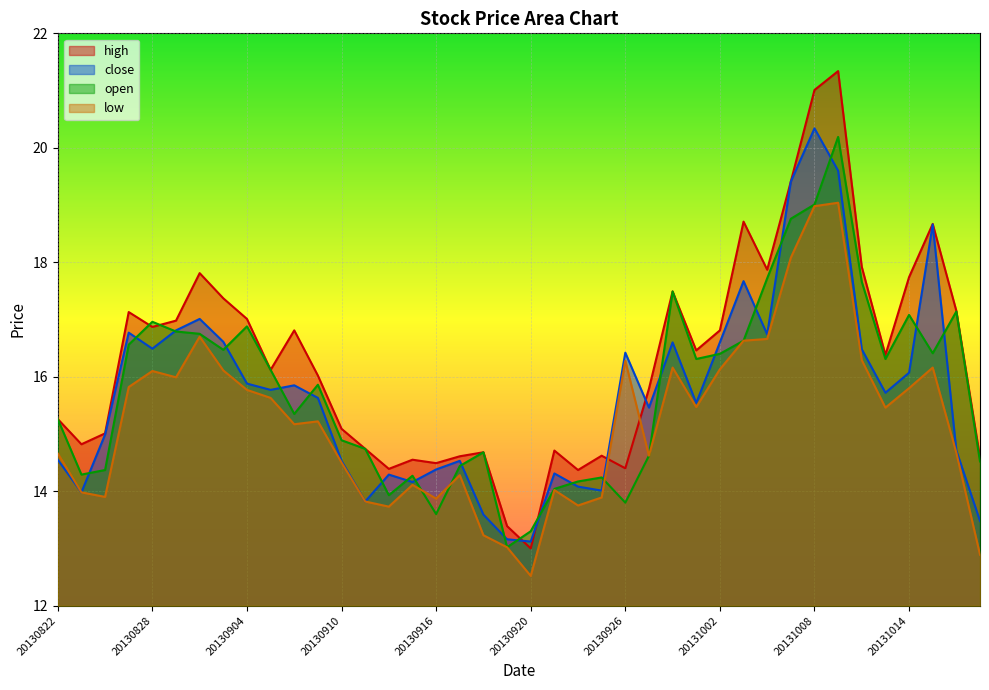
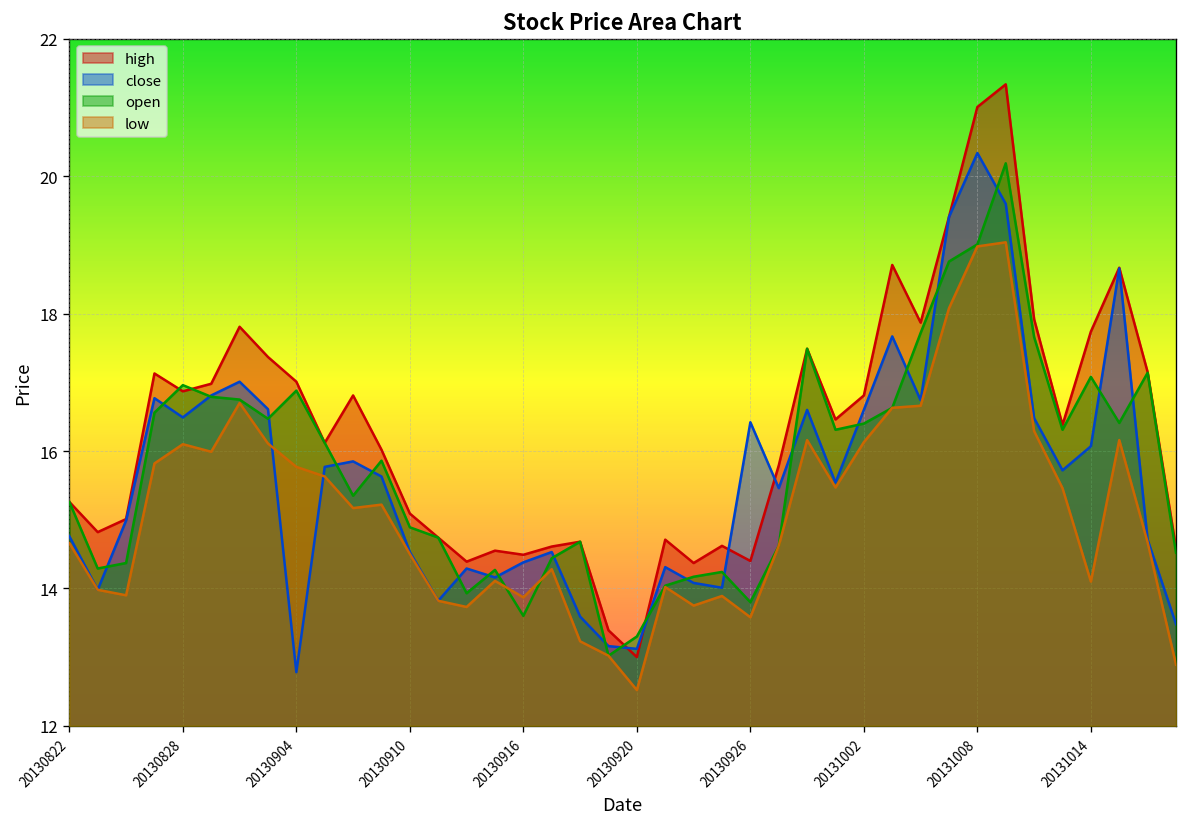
close, 20130822: 14.6 -> 14.8
close, 20130904: 15.9 -> 12.8
low, 20130926: 16.3 -> 13.6
low, 20131014: 15.8 -> 14.1
